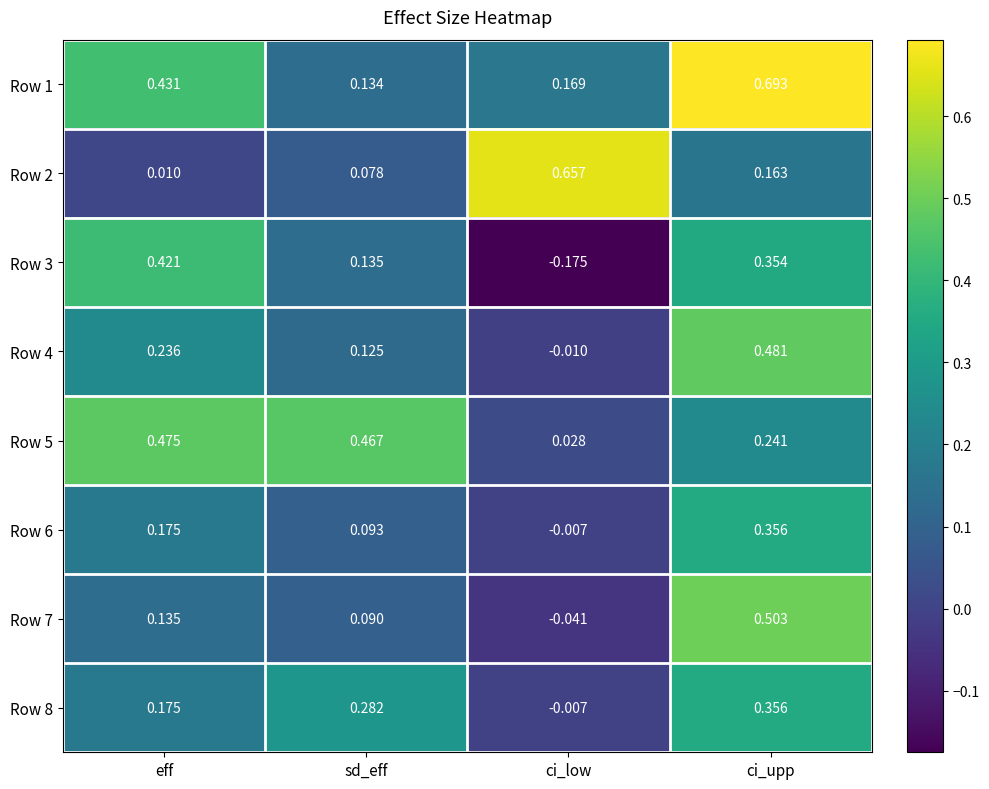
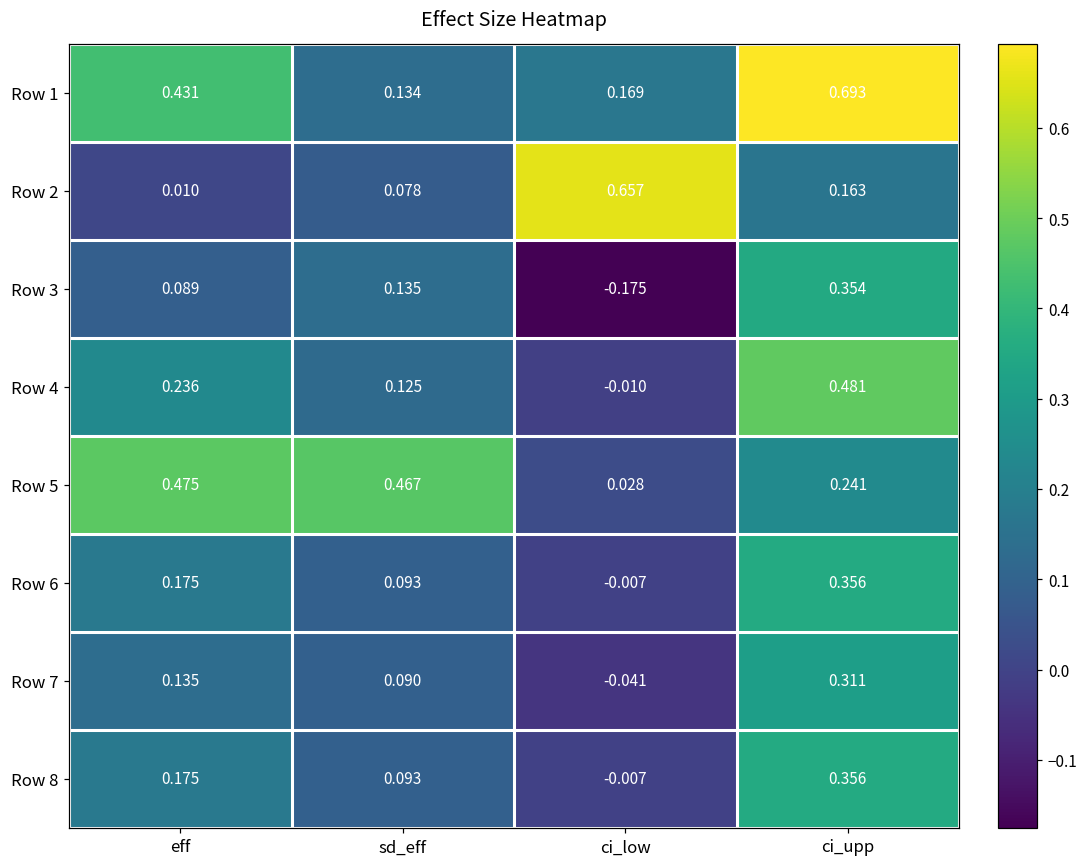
Row 3, eff: 0.421 -> 0.089
Row 7, ci_upp: 0.503 -> 0.311
Row 8, sd_eff: 0.282 -> 0.093
